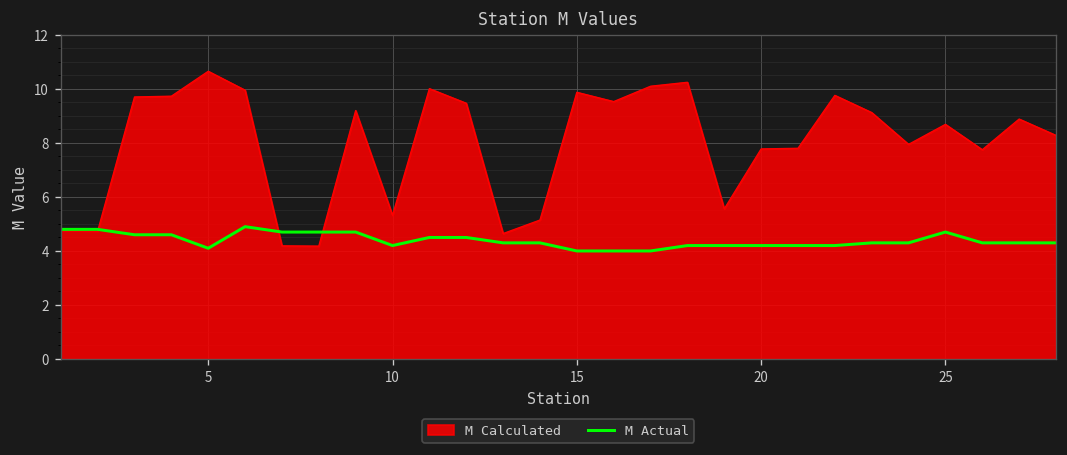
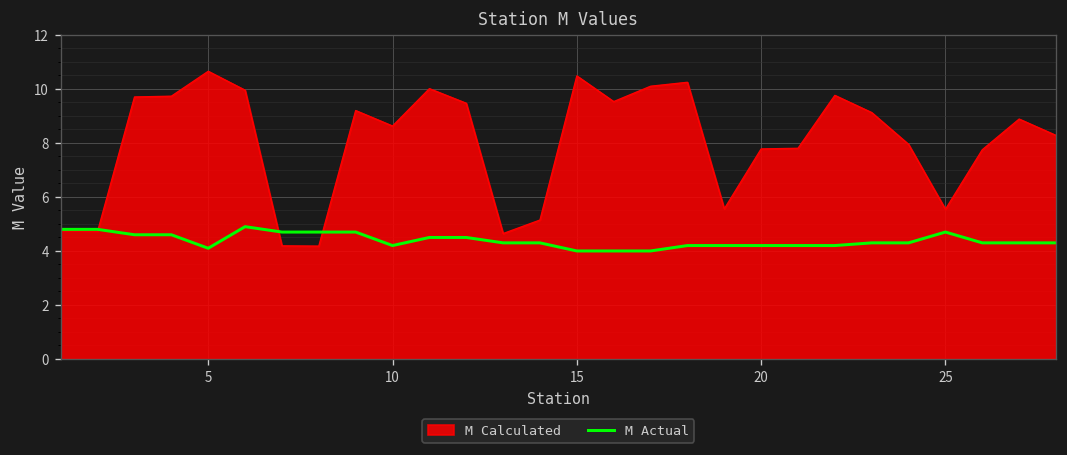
M Calculated, 10: 5.3 -> 8.6
M Calculated, 15: 9.9 -> 10.5
M Calculated, 25: 8.7 -> 5.5
